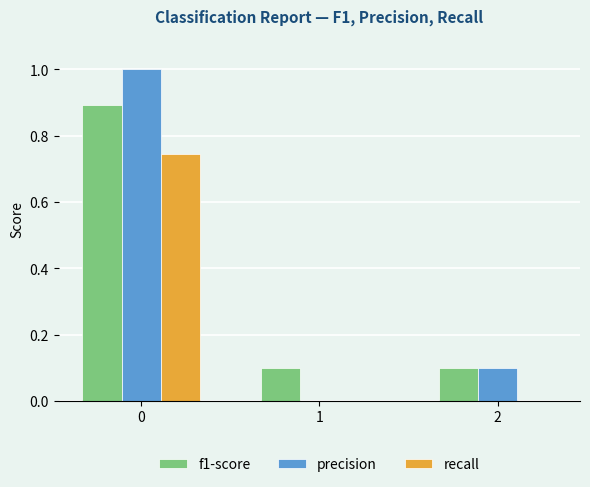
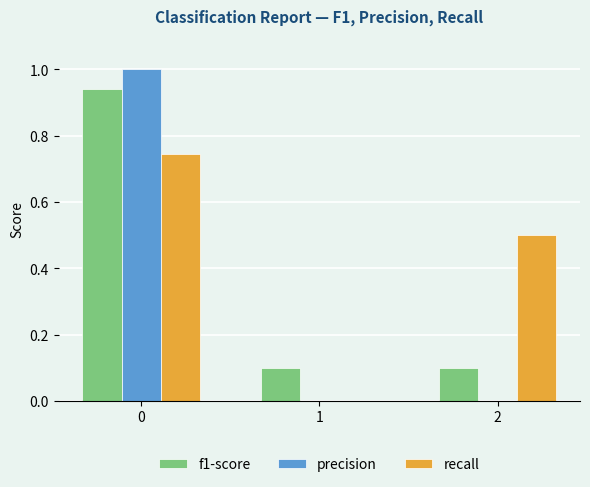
f1-score, 0: 0.89 -> 0.94
precision, 2: 0.1 -> 0.0
recall, 2: 0.0 -> 0.5
